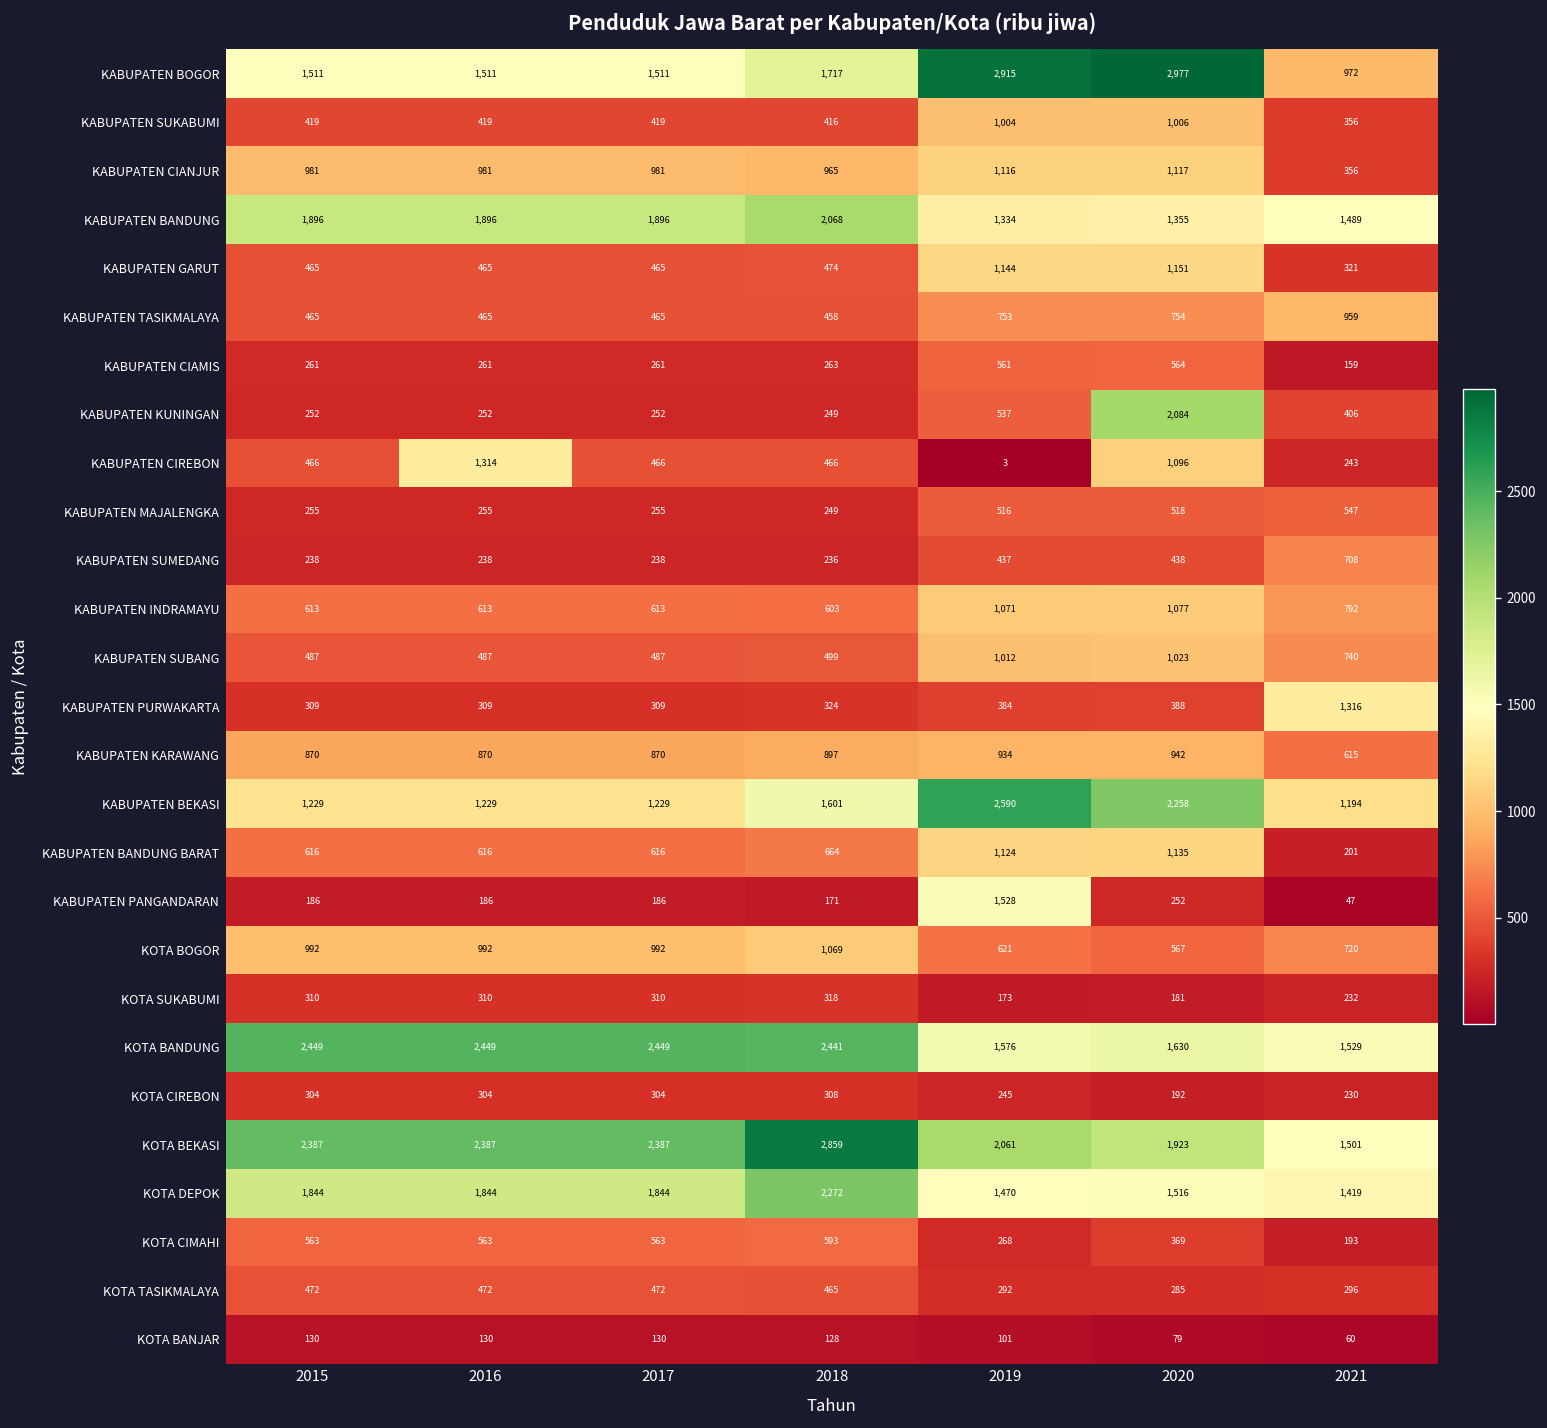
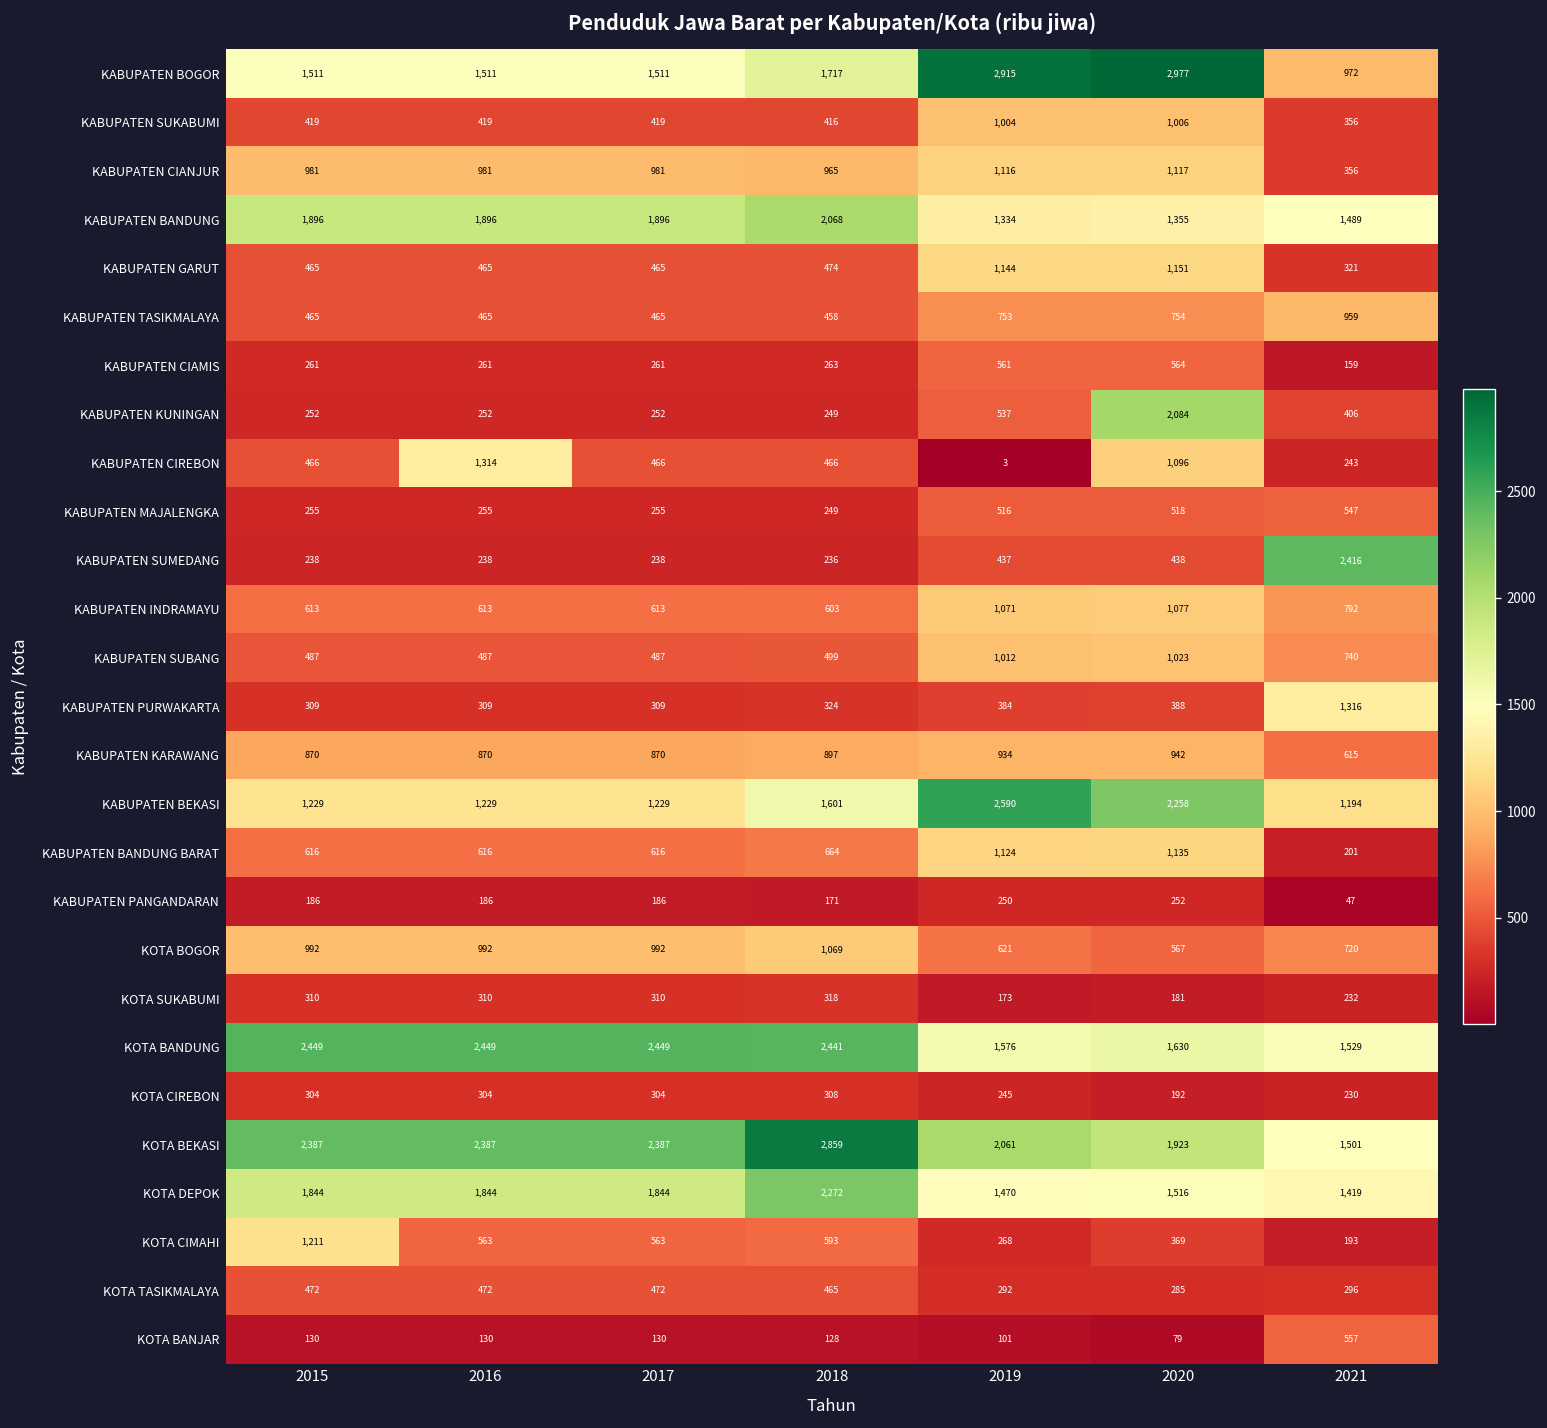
KABUPATEN SUMEDANG, 2021: 708 -> 2,416
KABUPATEN PANGANDARAN, 2019: 1,528 -> 250
KOTA CIMAHI, 2015: 563 -> 1,211
KOTA BANJAR, 2021: 60 -> 557
